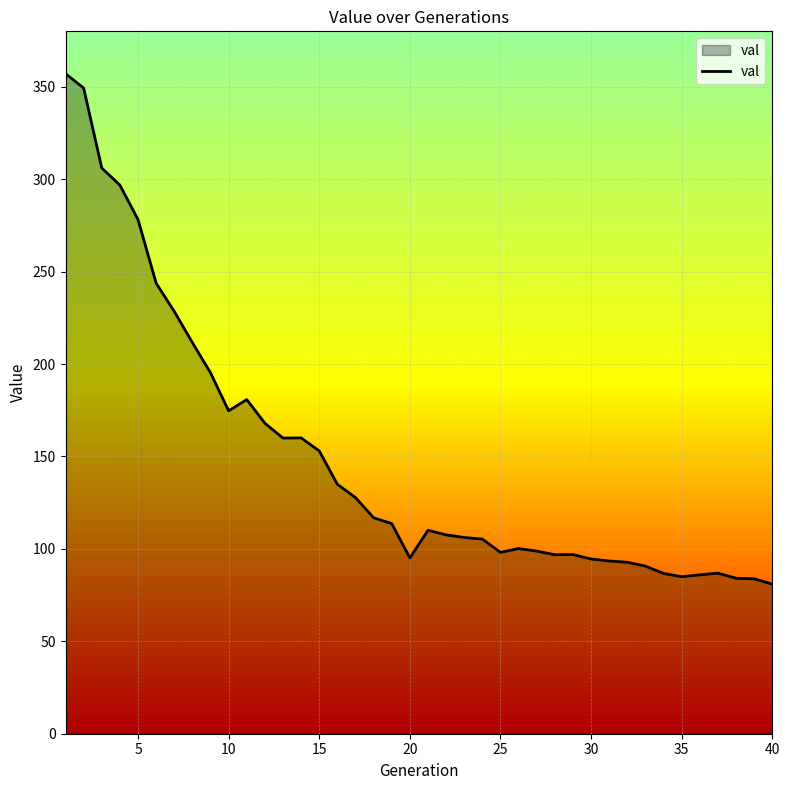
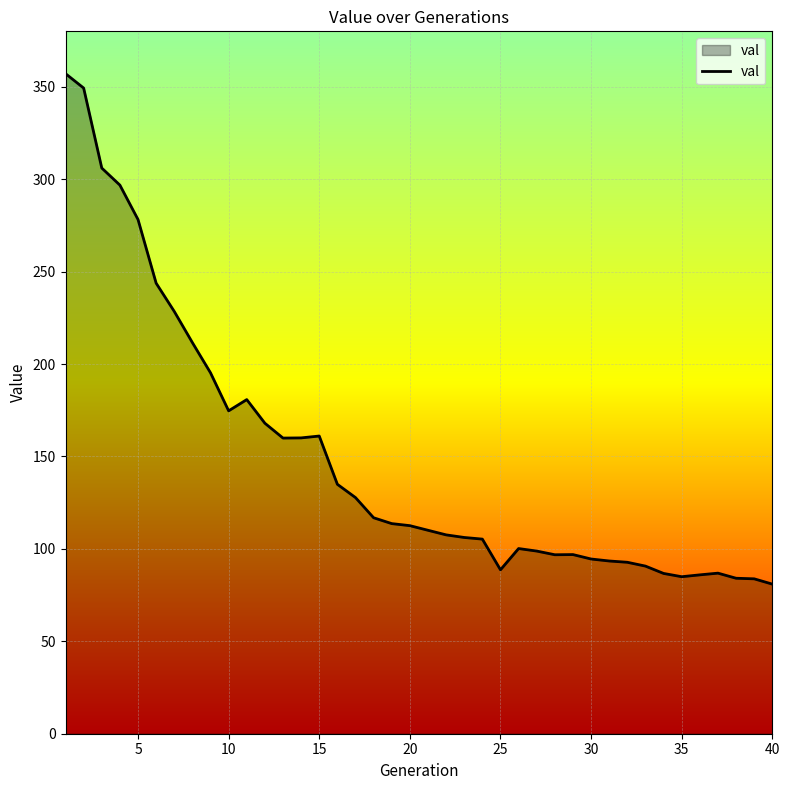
15: 153 -> 161
20: 95 -> 113
25: 98 -> 89
